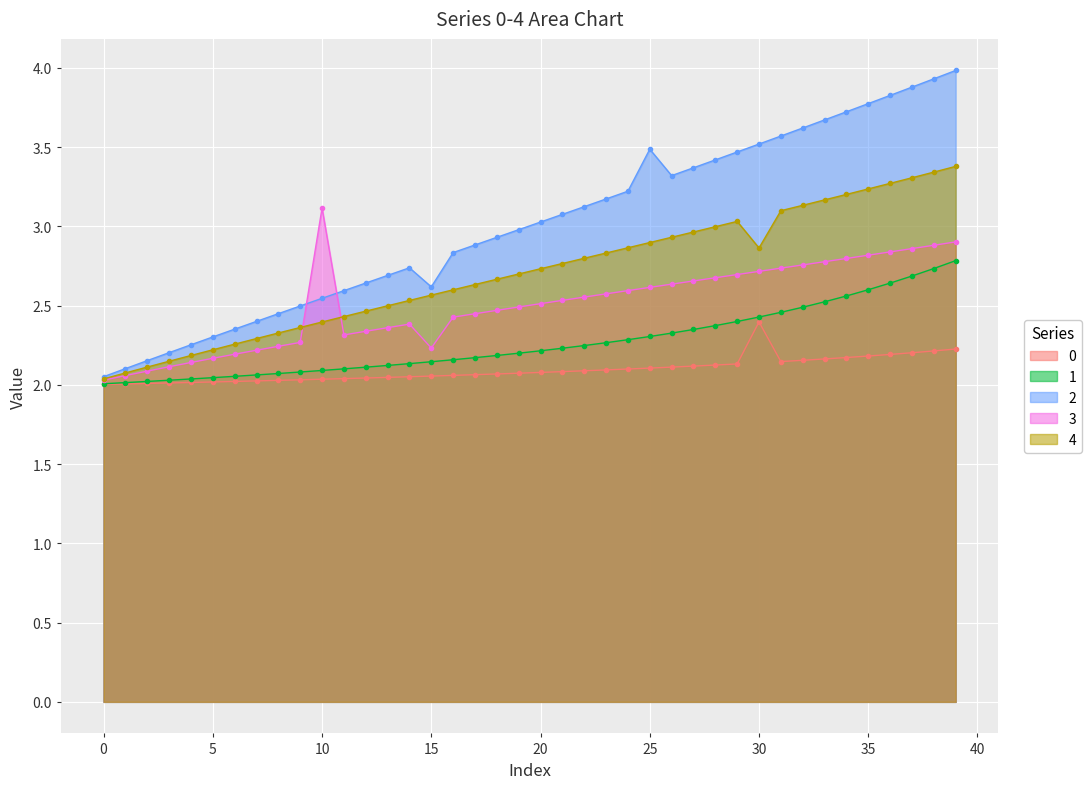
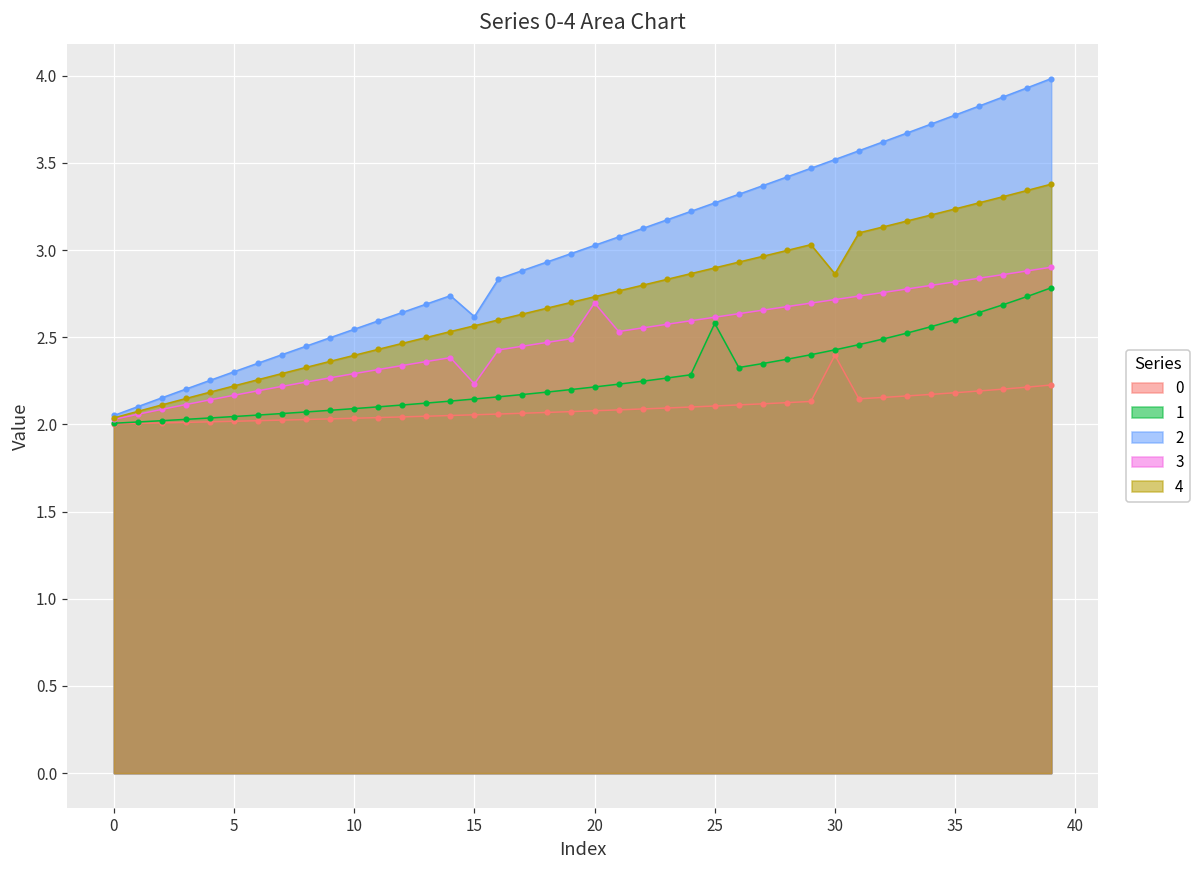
3, 10: 3.12 -> 2.29
3, 20: 2.51 -> 2.70
1, 25: 2.31 -> 2.58
2, 25: 3.49 -> 3.27
